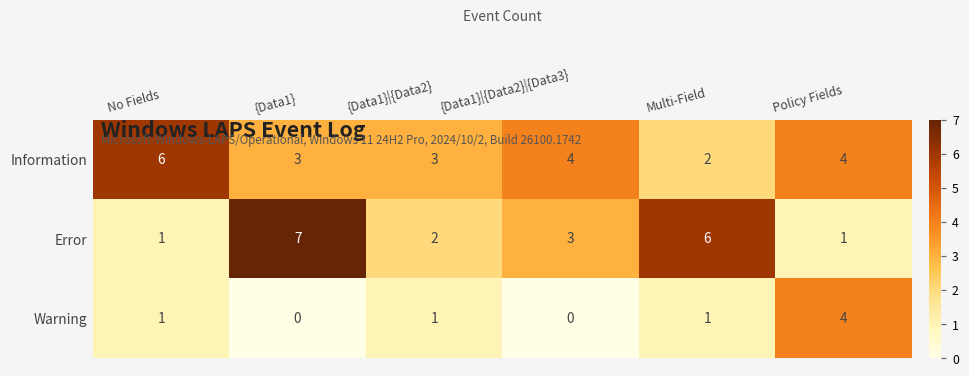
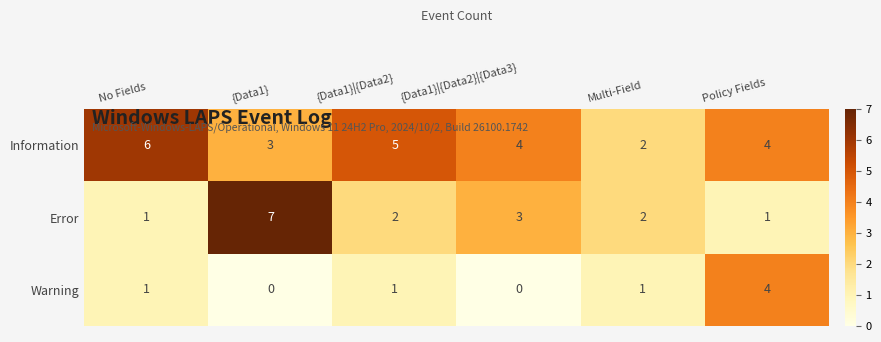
Information, {Data1}|{Data2}: 3 -> 5
Error, Multi-Field: 6 -> 2
